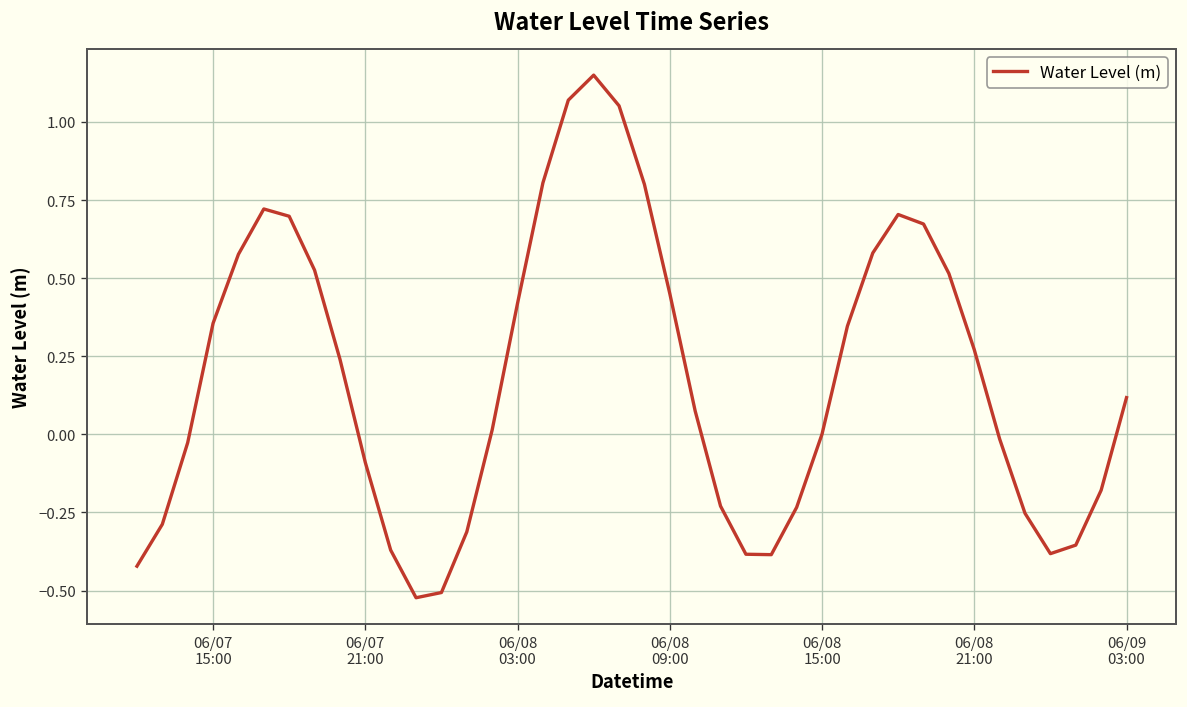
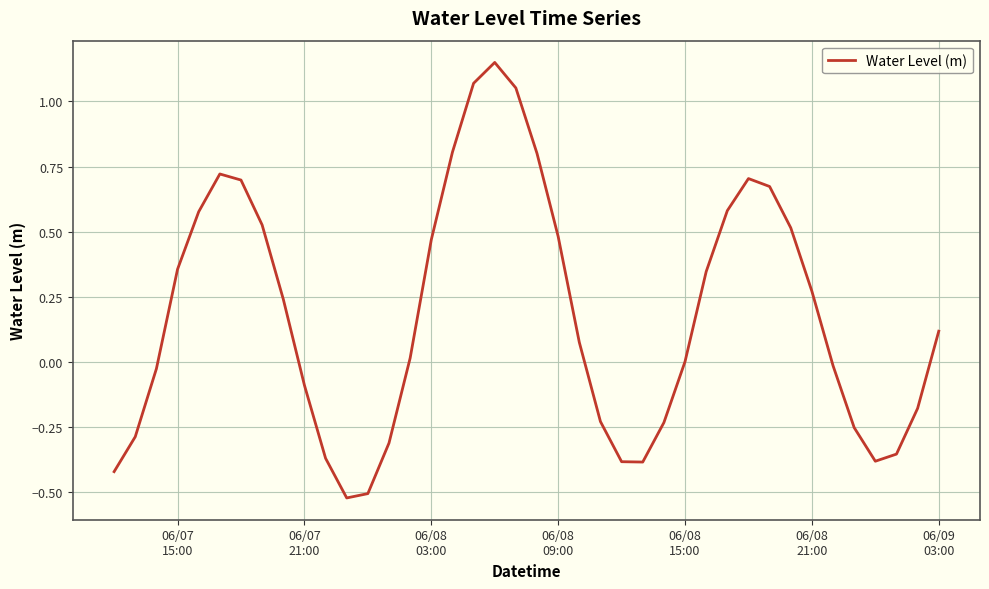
06/08 03:00: 0.42 -> 0.47
06/08 09:00: 0.45 -> 0.48
